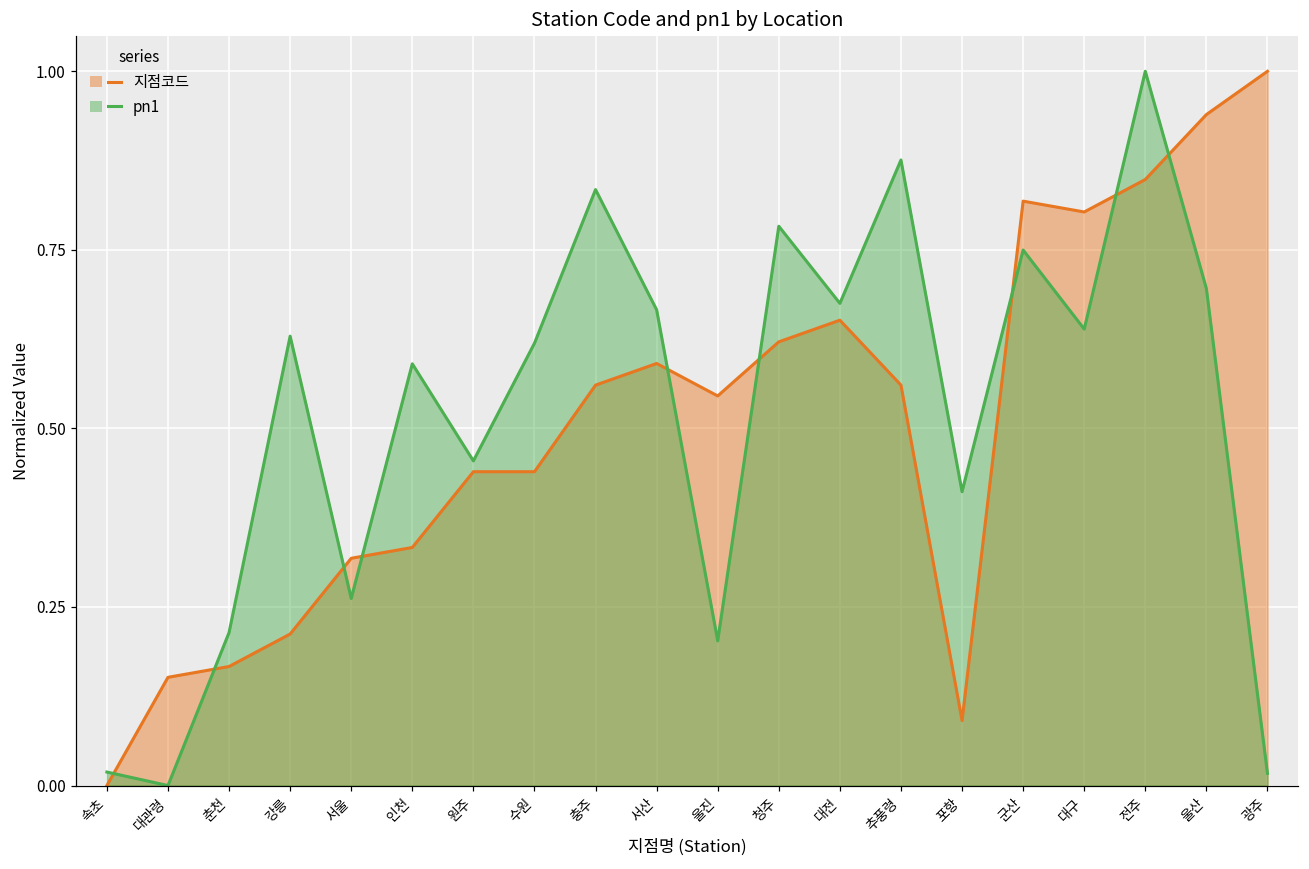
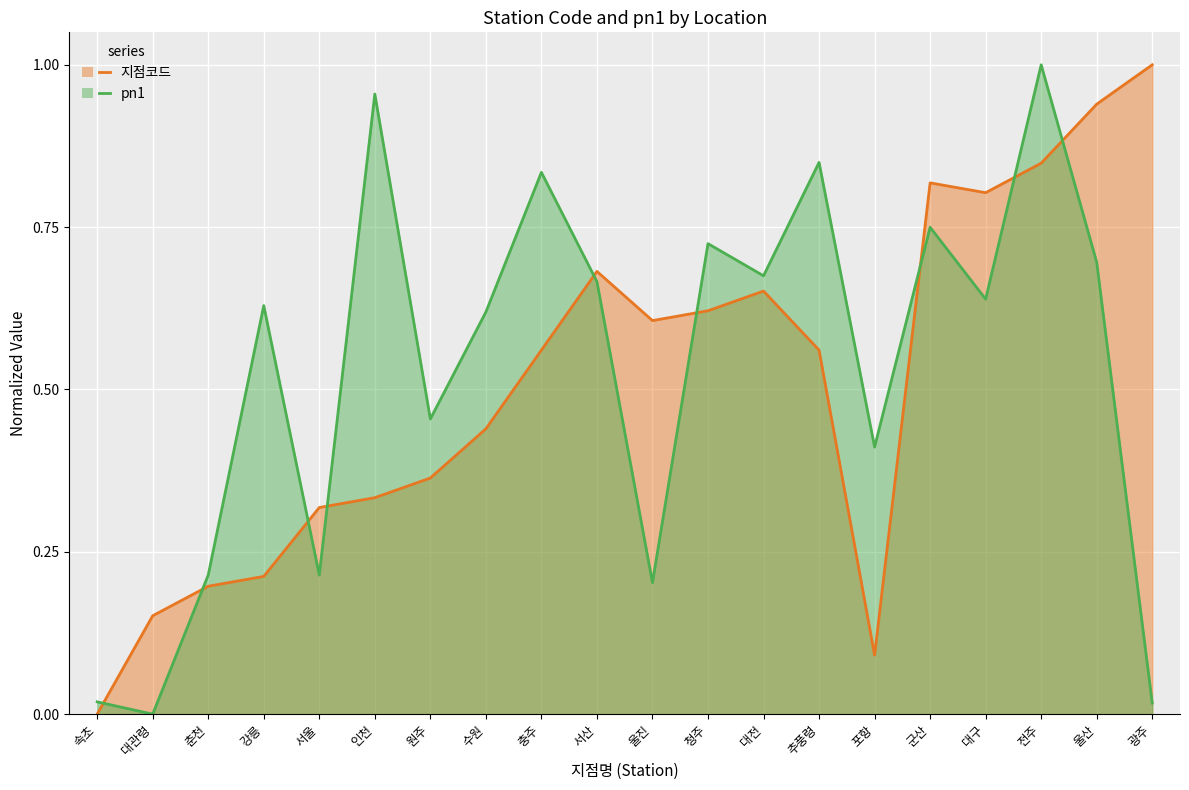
지점코드, 춘천: 0.17 -> 0.20
pn1, 서울: 0.26 -> 0.21
pn1, 인천: 0.59 -> 0.95
지점코드, 원주: 0.44 -> 0.36
지점코드, 서산: 0.59 -> 0.68
지점코드, 울진: 0.55 -> 0.61
pn1, 청주: 0.78 -> 0.72
pn1, 추풍령: 0.88 -> 0.85
